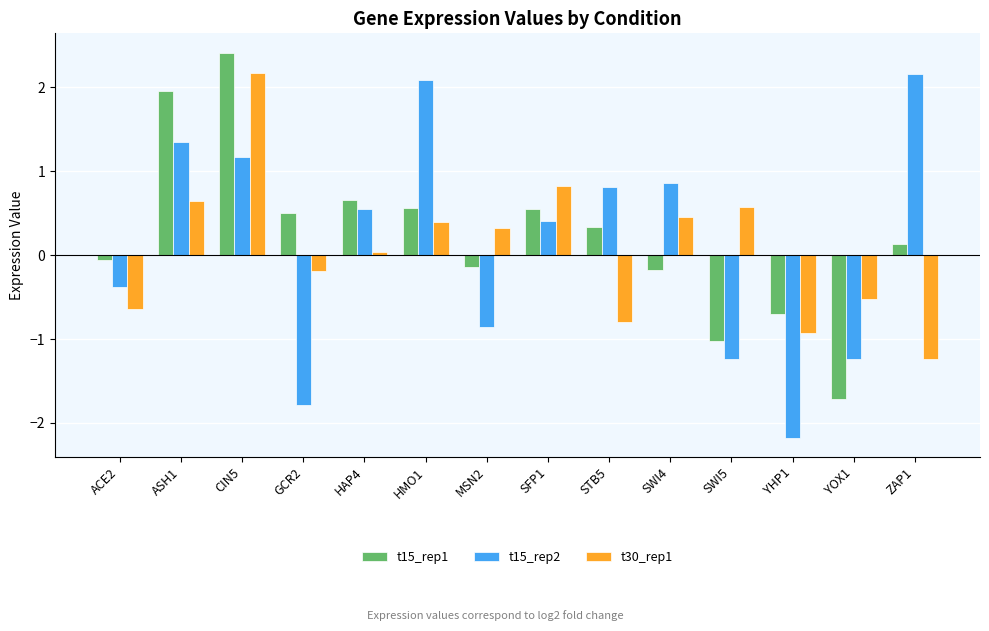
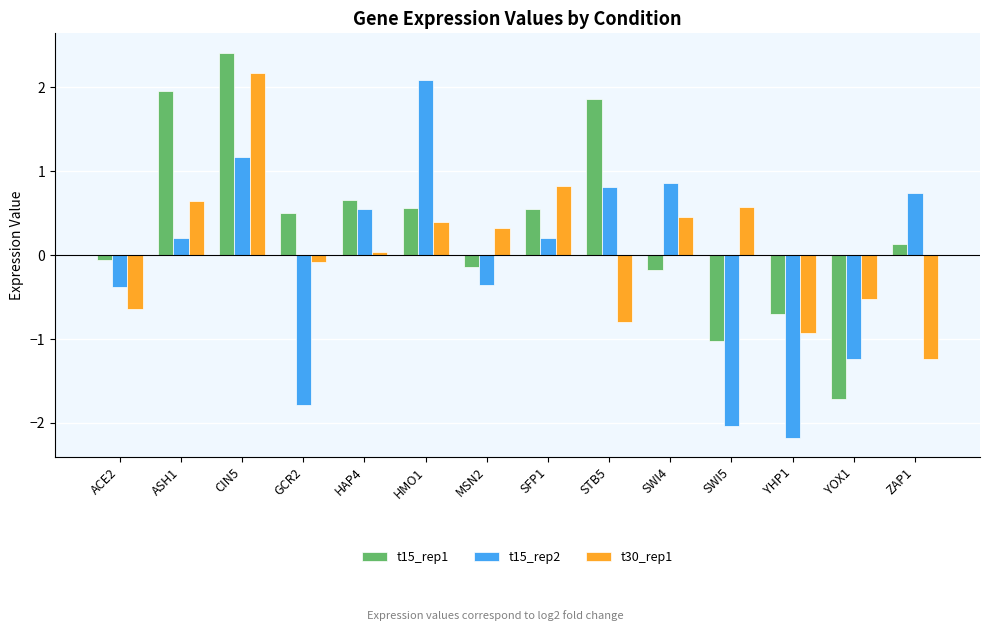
t15_rep2, ASH1: 1.3 -> 0.2
t30_rep1, GCR2: -0.2 -> -0.1
t15_rep2, MSN2: -0.9 -> -0.4
t15_rep2, SFP1: 0.4 -> 0.2
t15_rep1, STB5: 0.3 -> 1.9
t15_rep2, SWI5: -1.2 -> -2.0
t15_rep2, ZAP1: 2.2 -> 0.7
